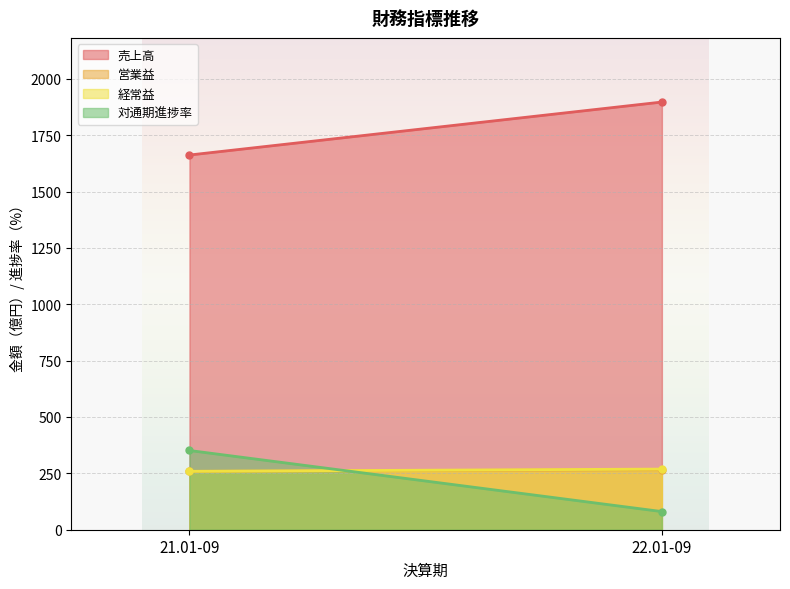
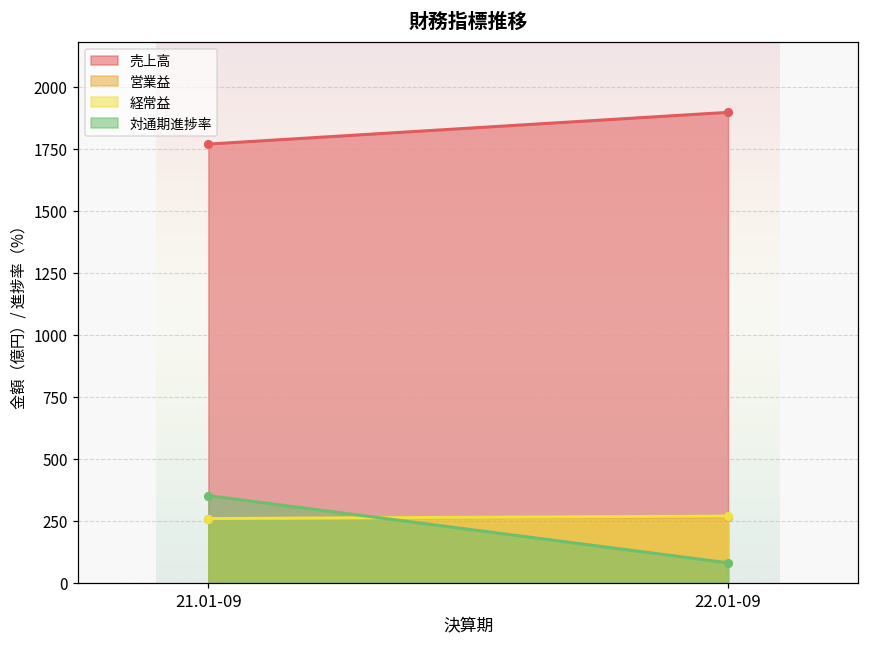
売上高, 21.01-09: 1660 -> 1770
